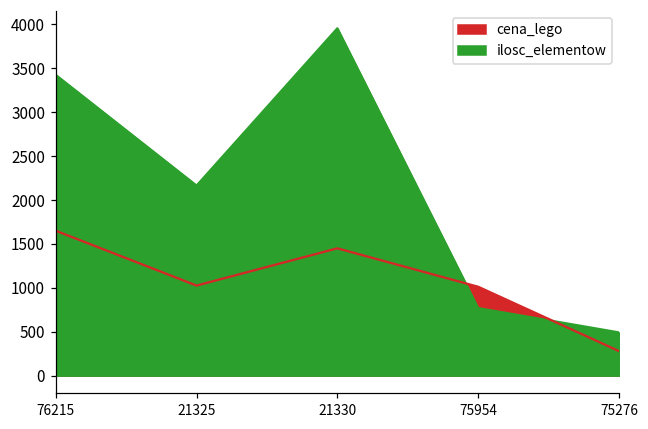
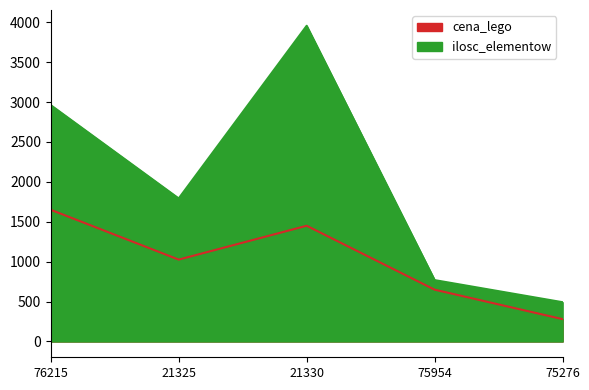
ilosc_elementow, 76215: 3400 -> 3000
ilosc_elementow, 21325: 2200 -> 1800
cena_lego, 75954: 1000 -> 600
